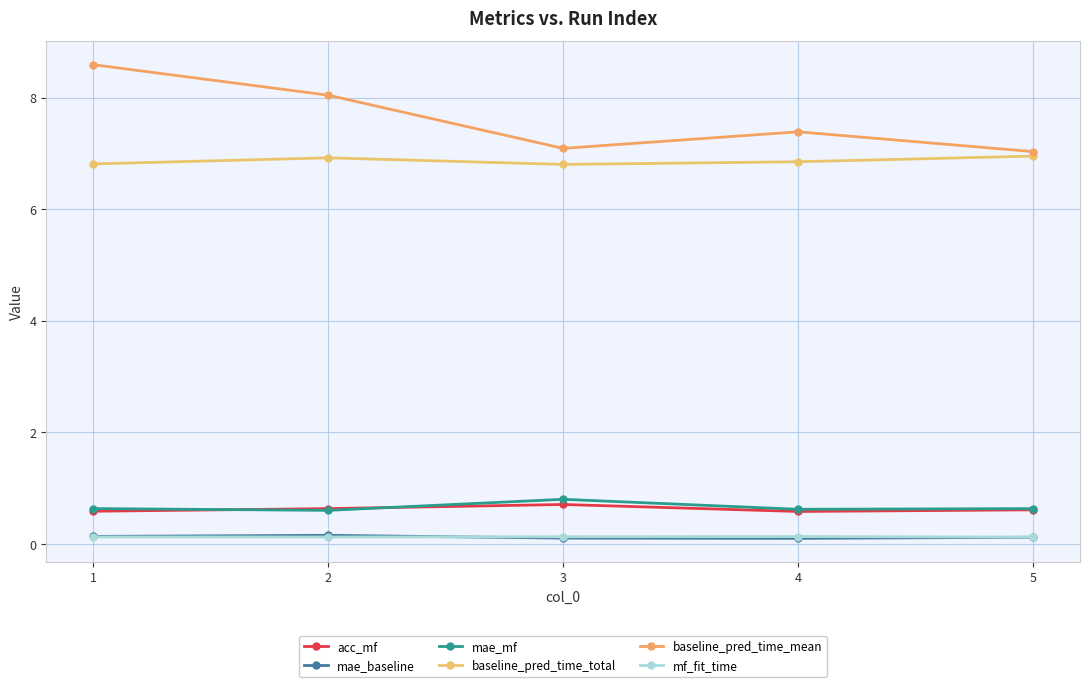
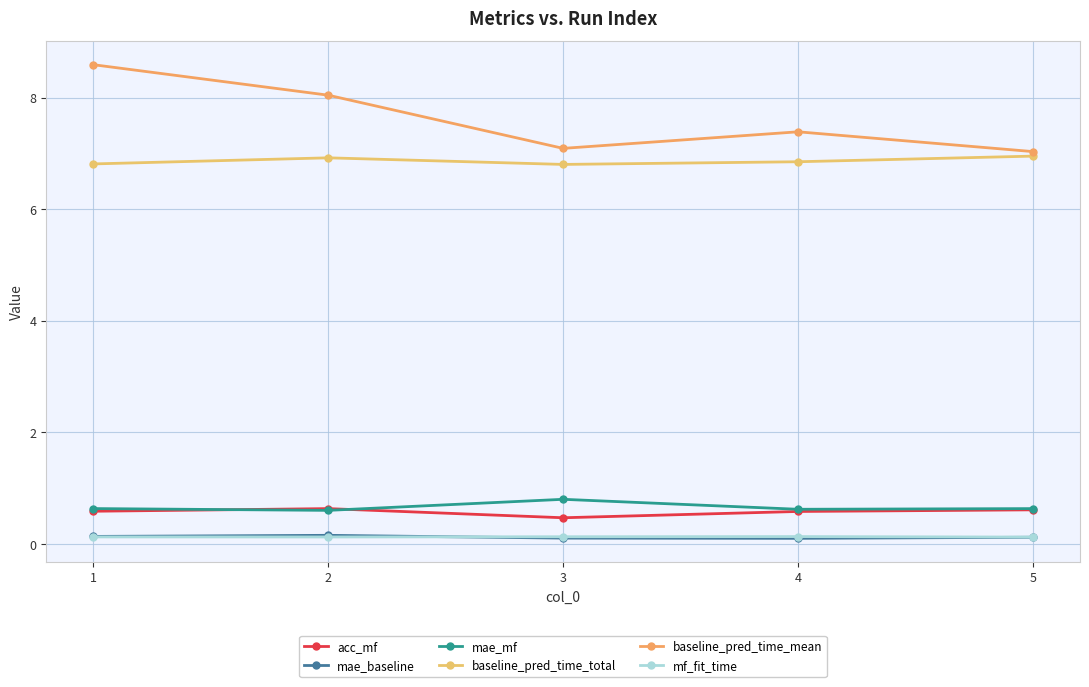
acc_mf, 3: 0.7 -> 0.5
